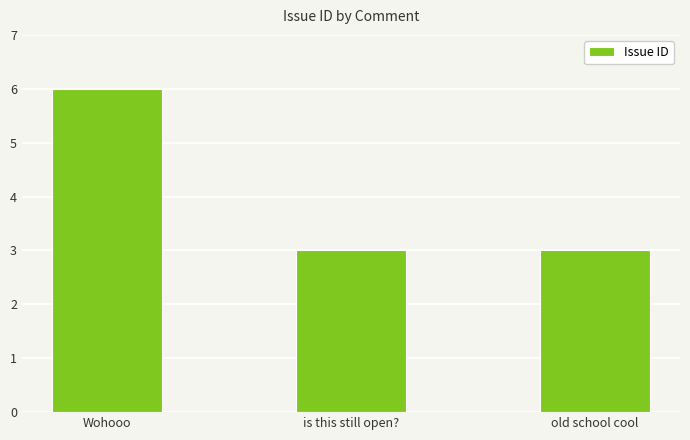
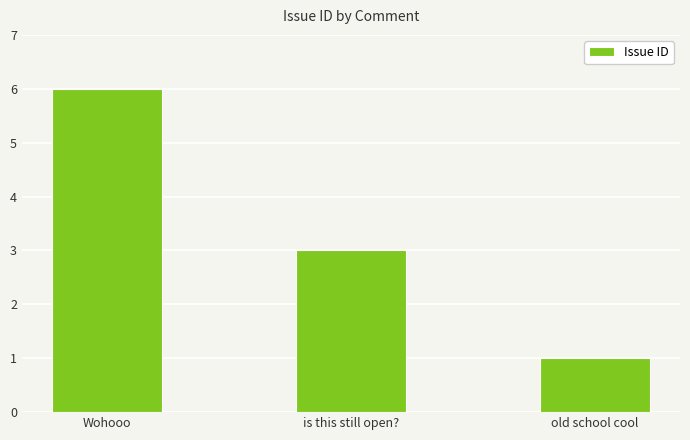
old school cool: 3 -> 1
